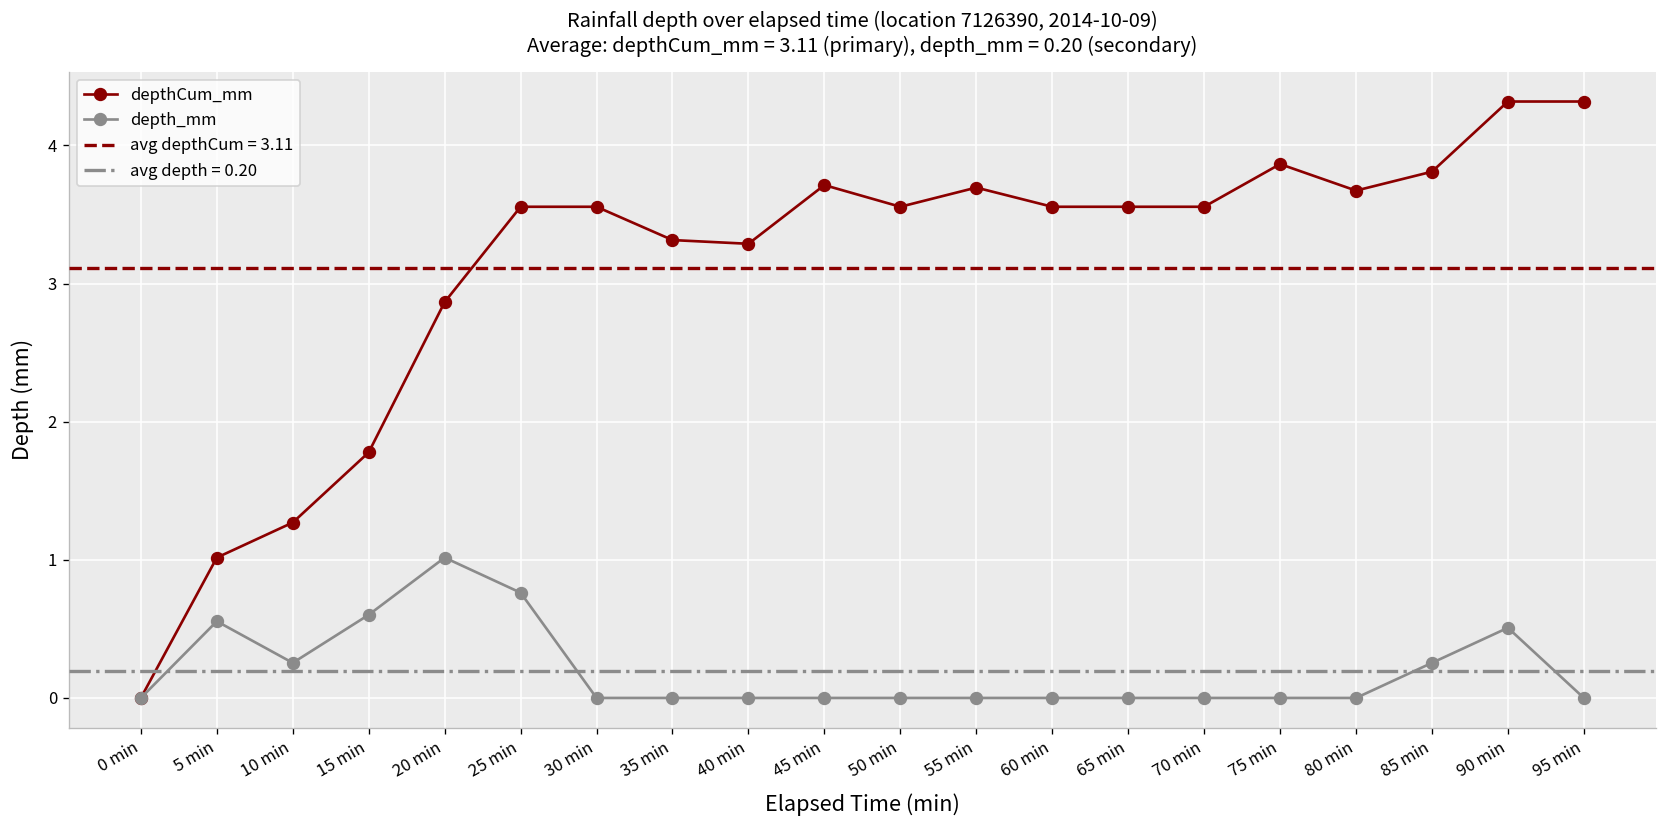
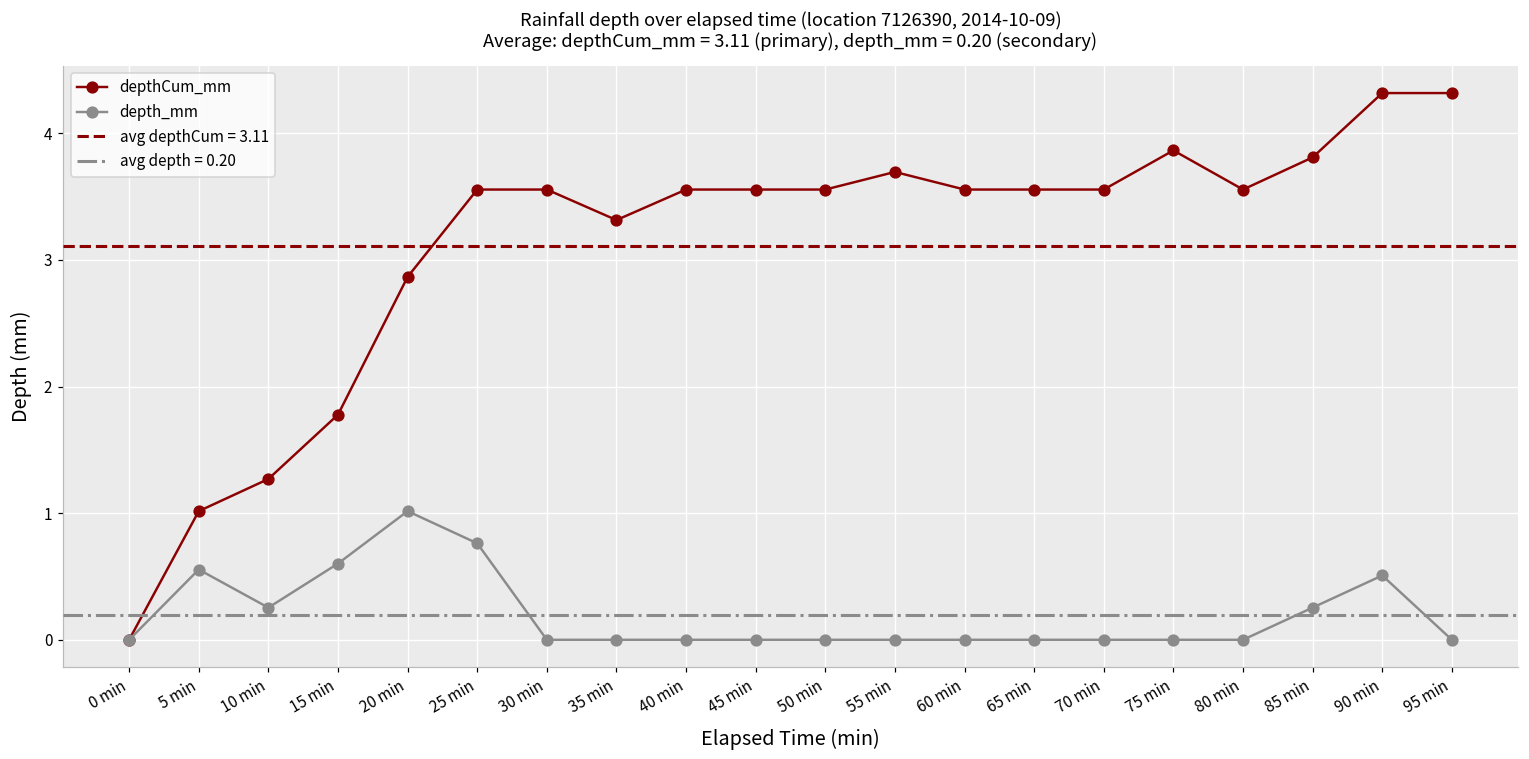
depthCum_mm, 40 min: 3.29 -> 3.56
depthCum_mm, 45 min: 3.71 -> 3.56
depthCum_mm, 80 min: 3.67 -> 3.56
